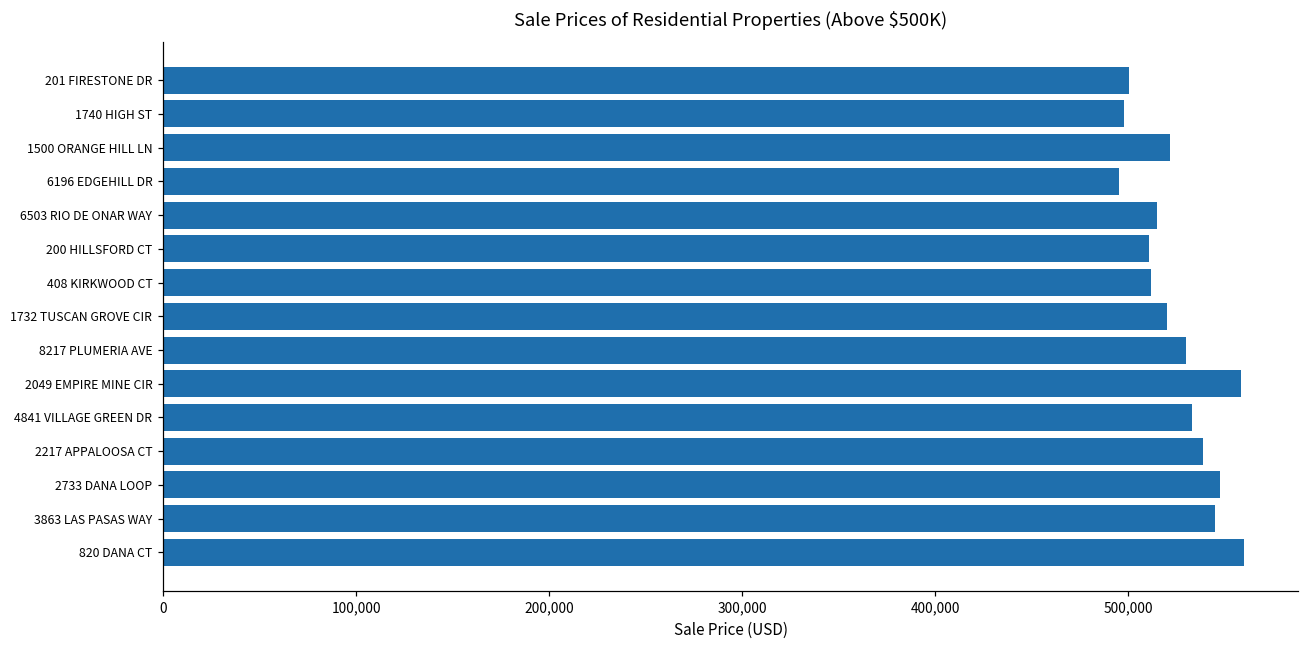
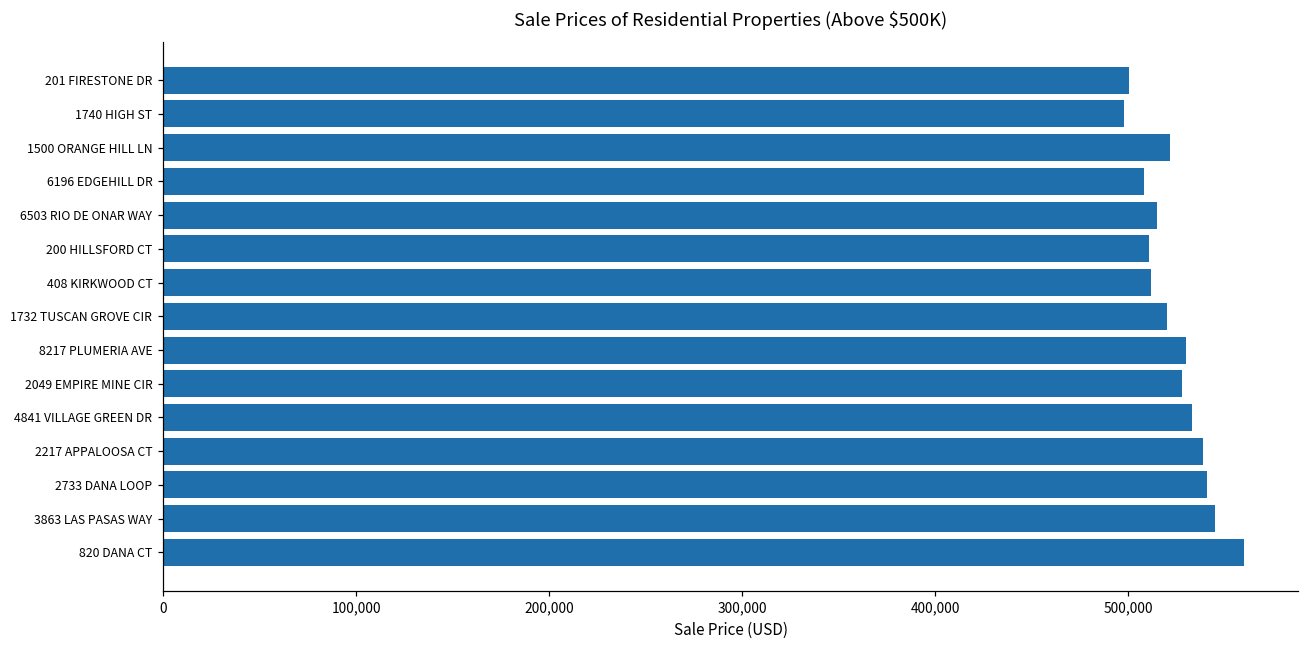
6196 EDGEHILL DR: 495,000 -> 508,000
2049 EMPIRE MINE CIR: 558,000 -> 528,000
2733 DANA LOOP: 548,000 -> 541,000
